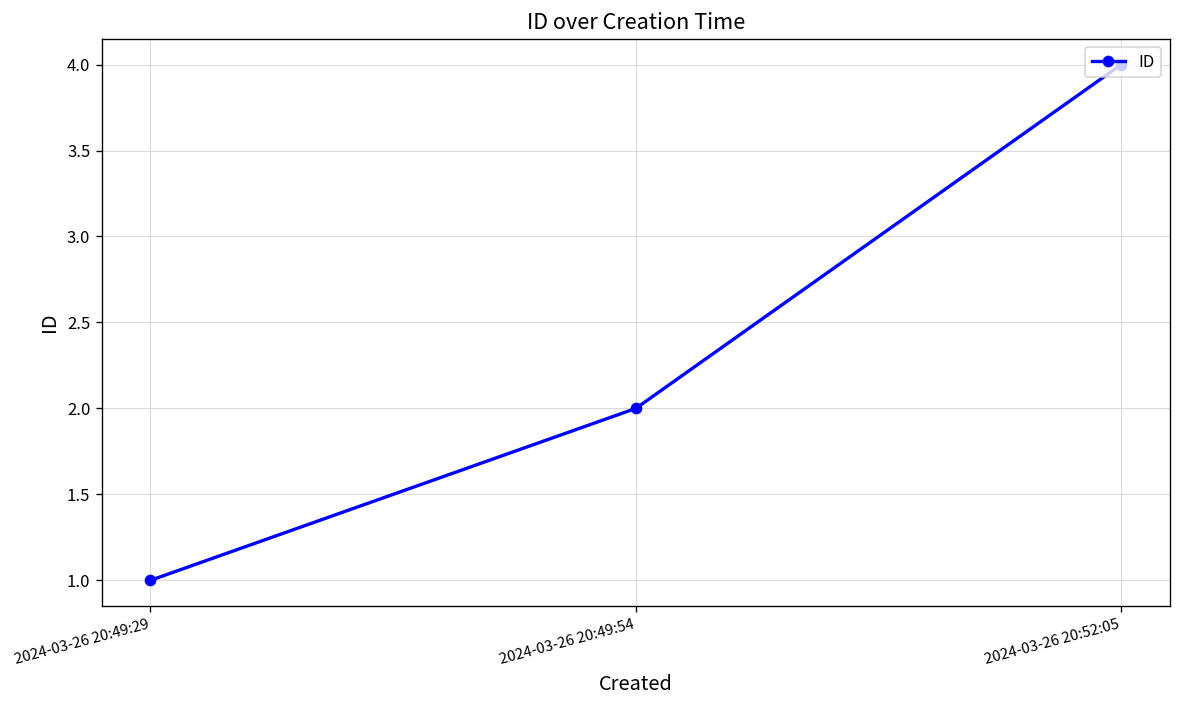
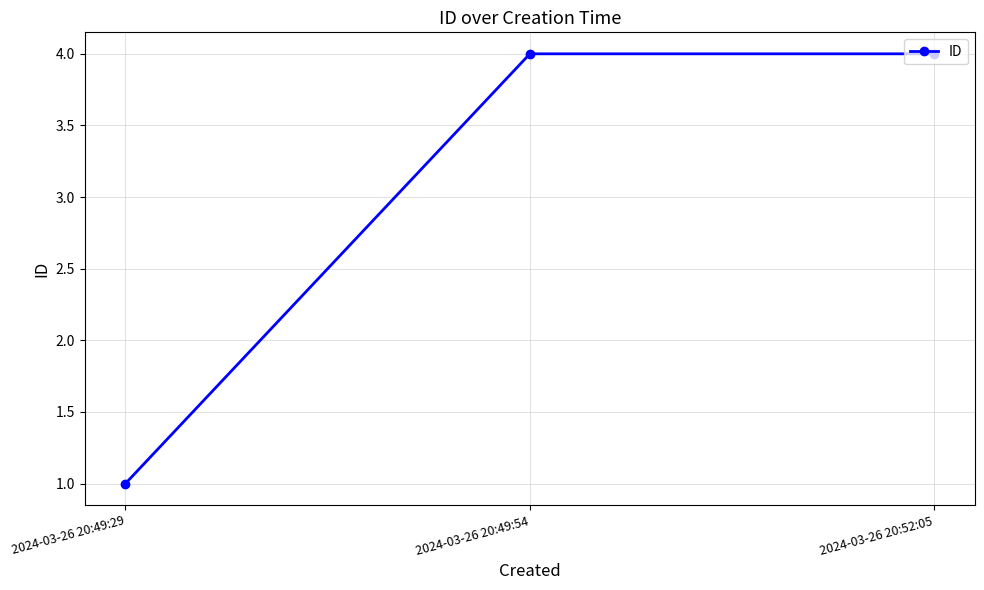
2024-03-26 20:49:54: 2 -> 4
